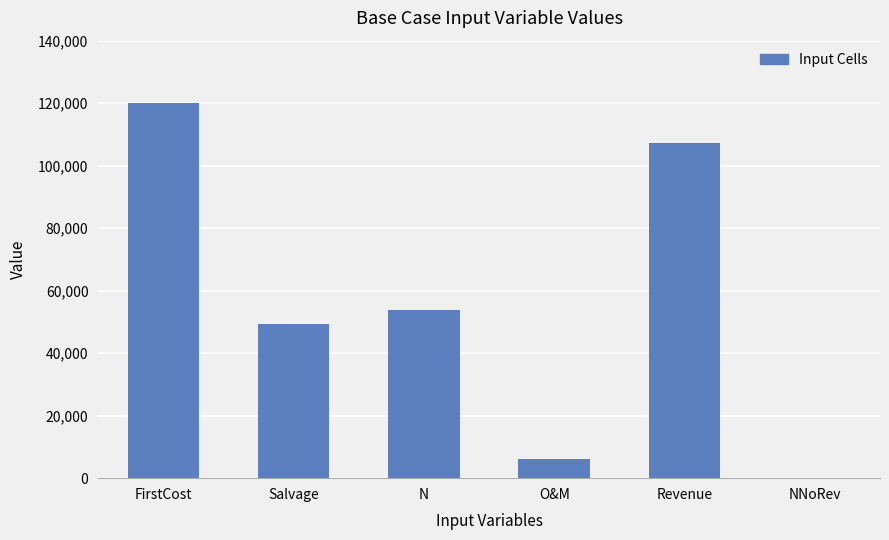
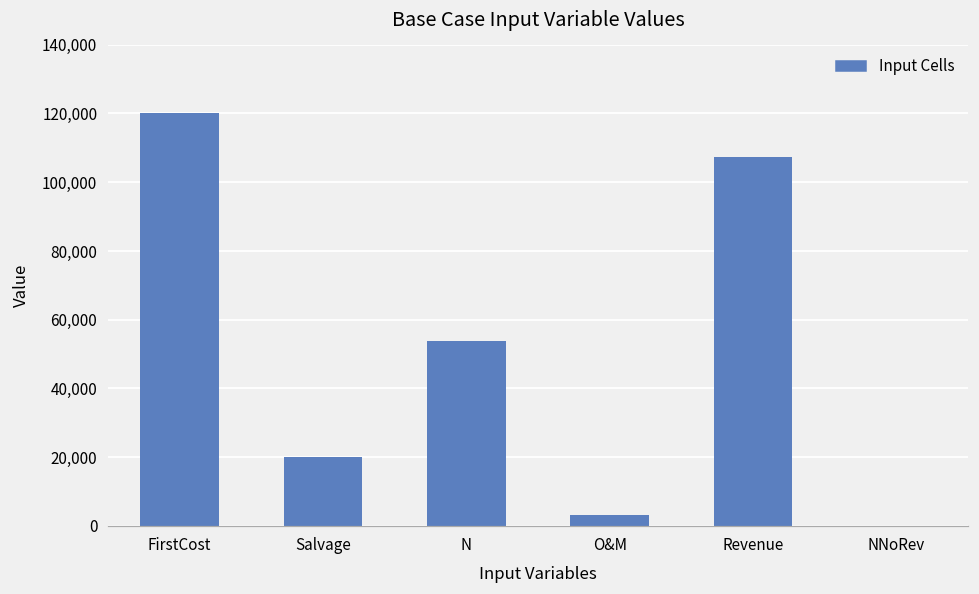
Salvage: 49,000 -> 20,000
O&M: 6,000 -> 3,000
